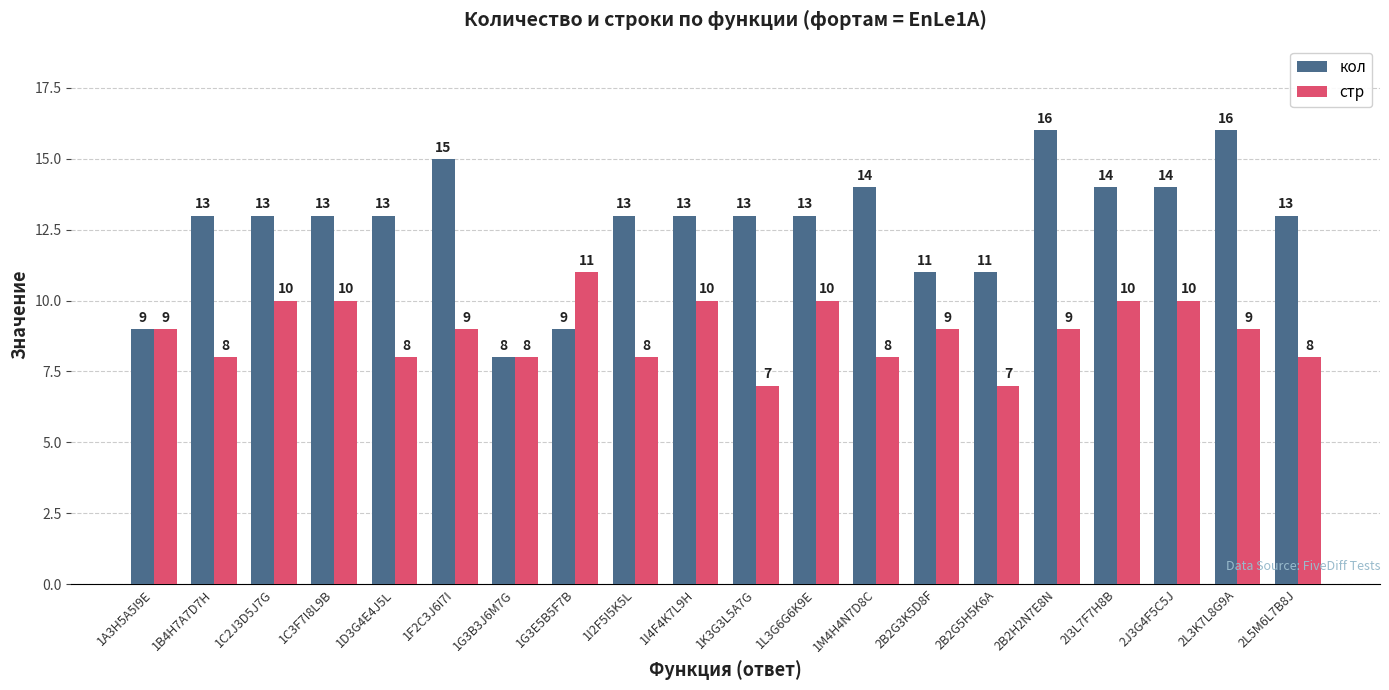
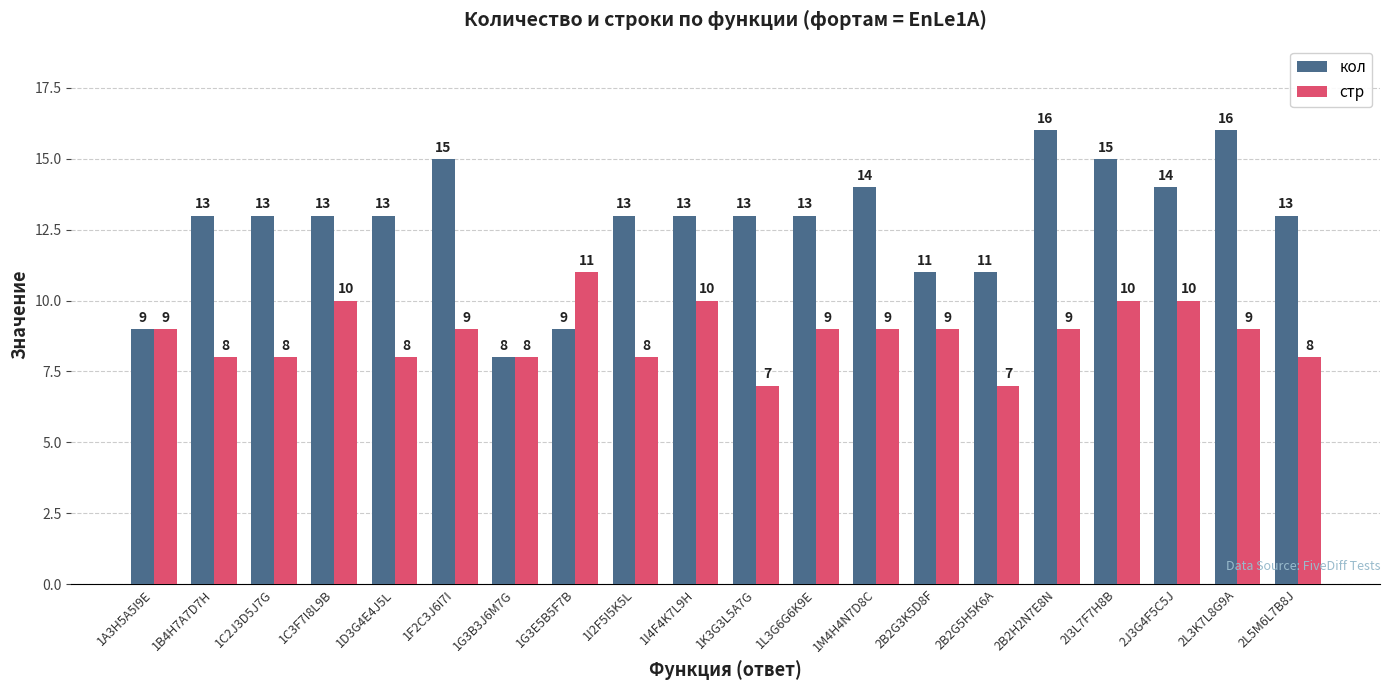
стр, 1C2J3D5J7G: 10 -> 8
стр, 1L3G6G6K9E: 10 -> 9
стр, 1M4H4N7D8C: 8 -> 9
кол, 2I3L7F7H8B: 14 -> 15
